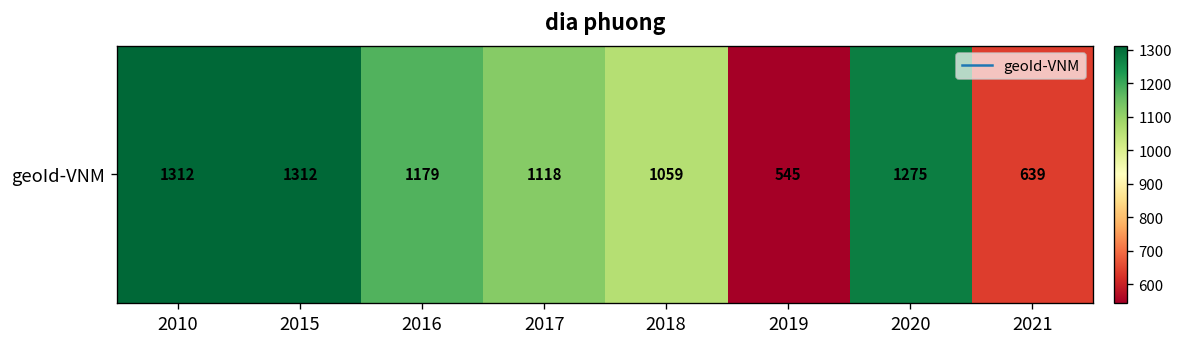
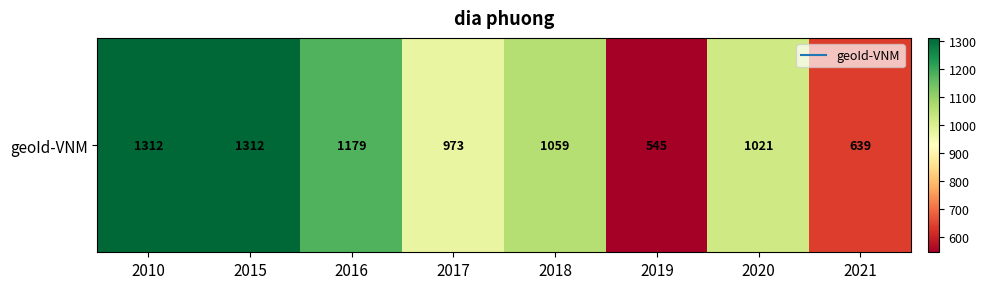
geoId-VNM, 2017: 1118 -> 973
geoId-VNM, 2020: 1275 -> 1021
